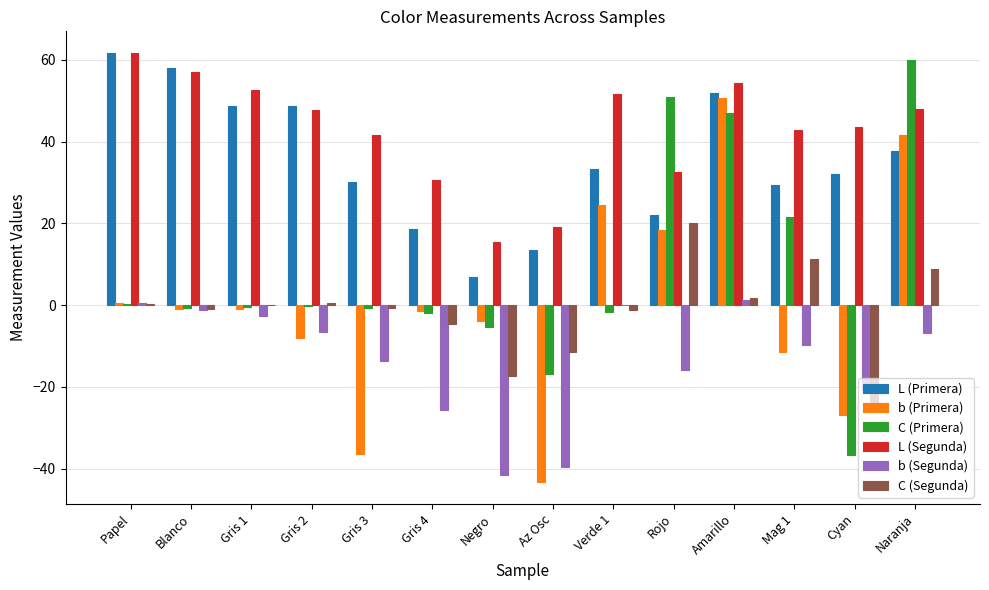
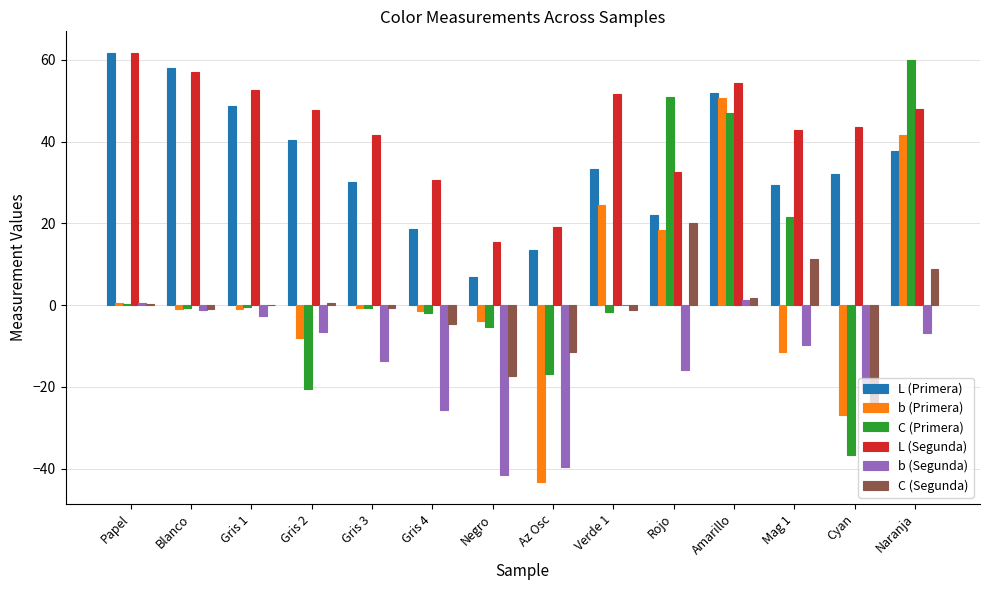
L (Primera), Gris 2: 49 -> 40
C (Primera), Gris 2: 0 -> -20
b (Primera), Gris 3: -36 -> -1
